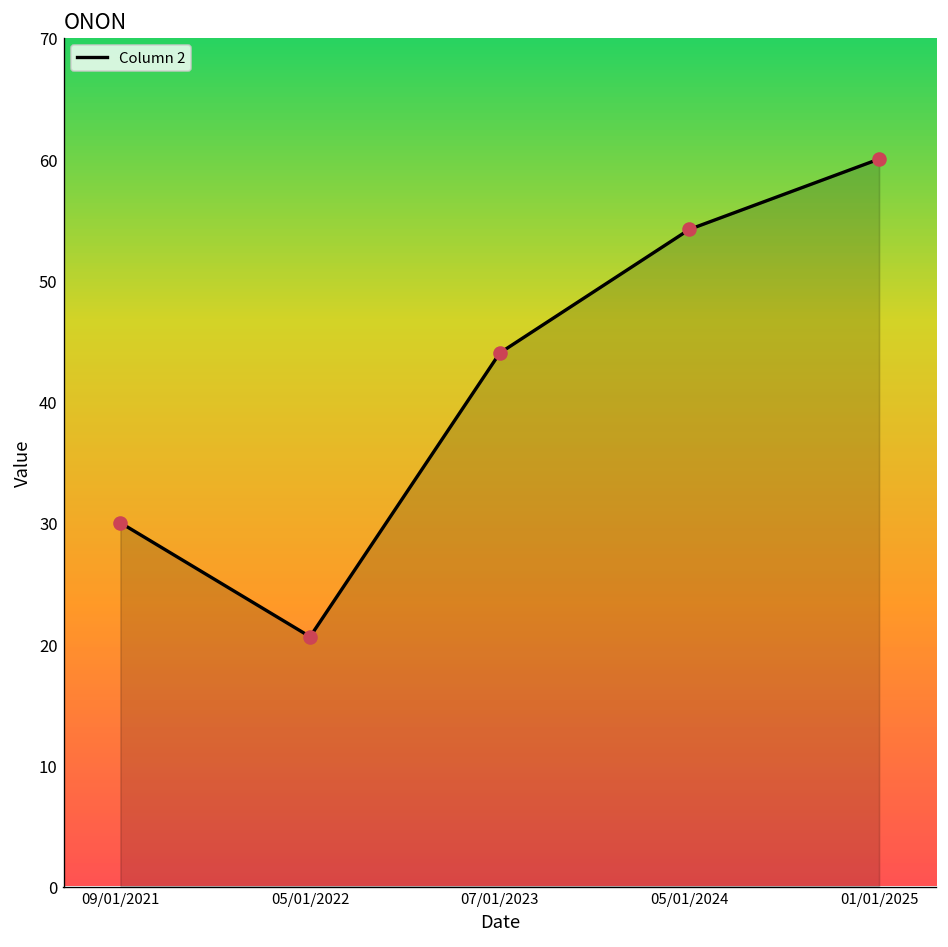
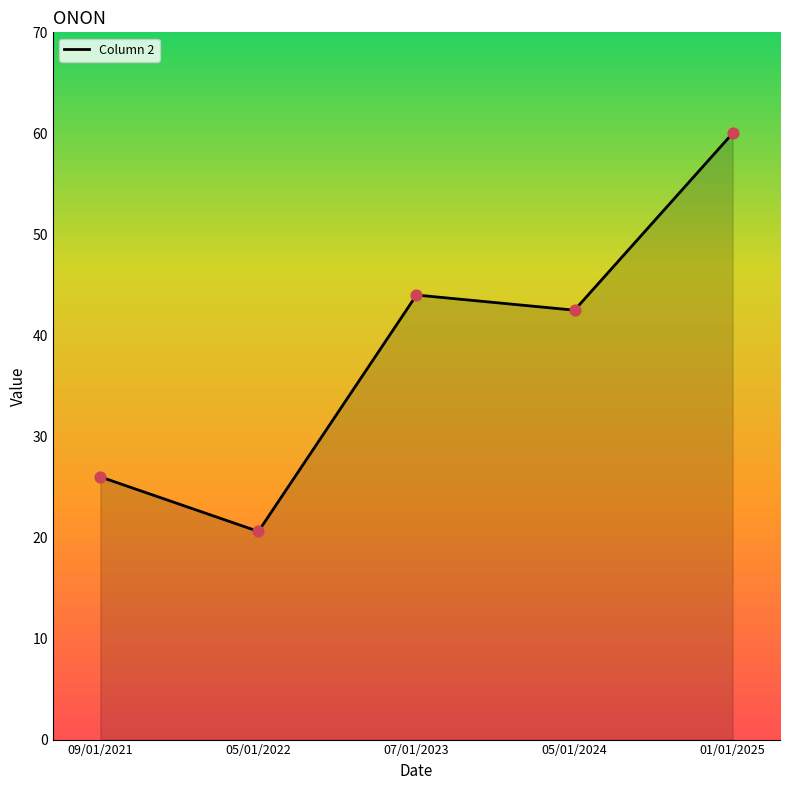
09/01/2021: 30 -> 26
05/01/2024: 54.2 -> 42.5
